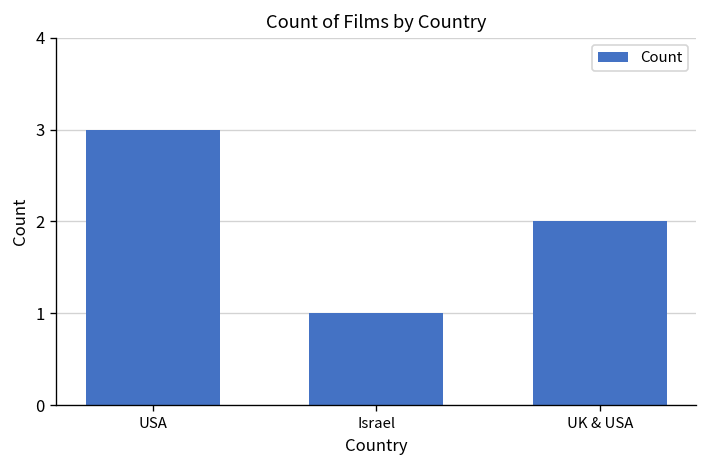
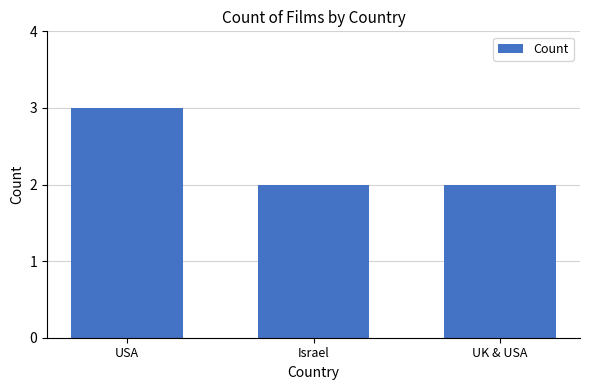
Israel: 1 -> 2
